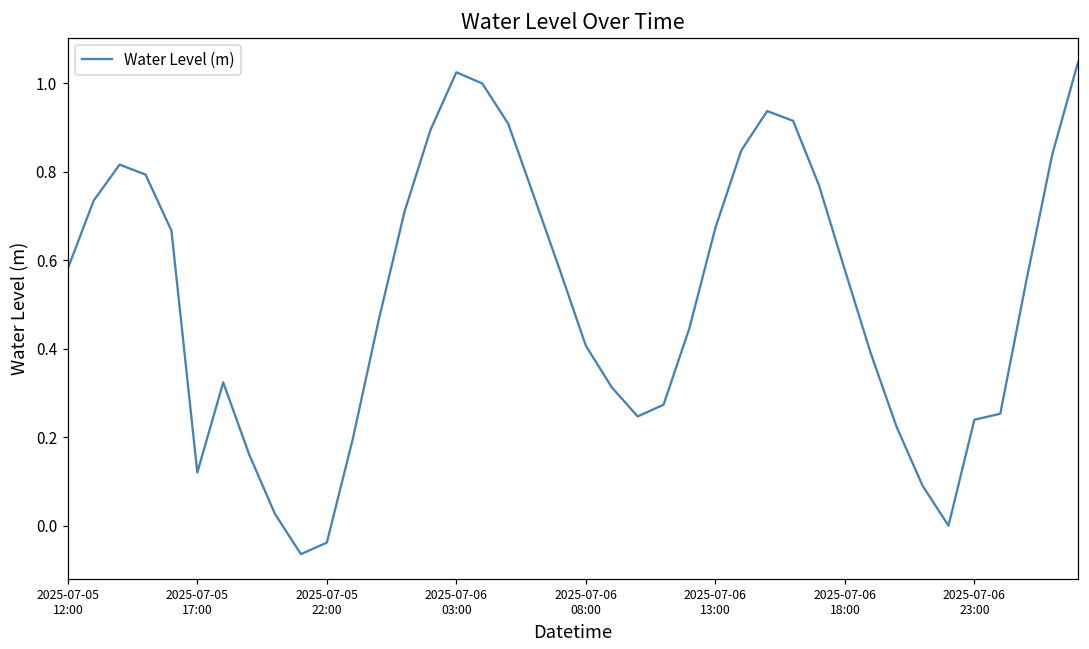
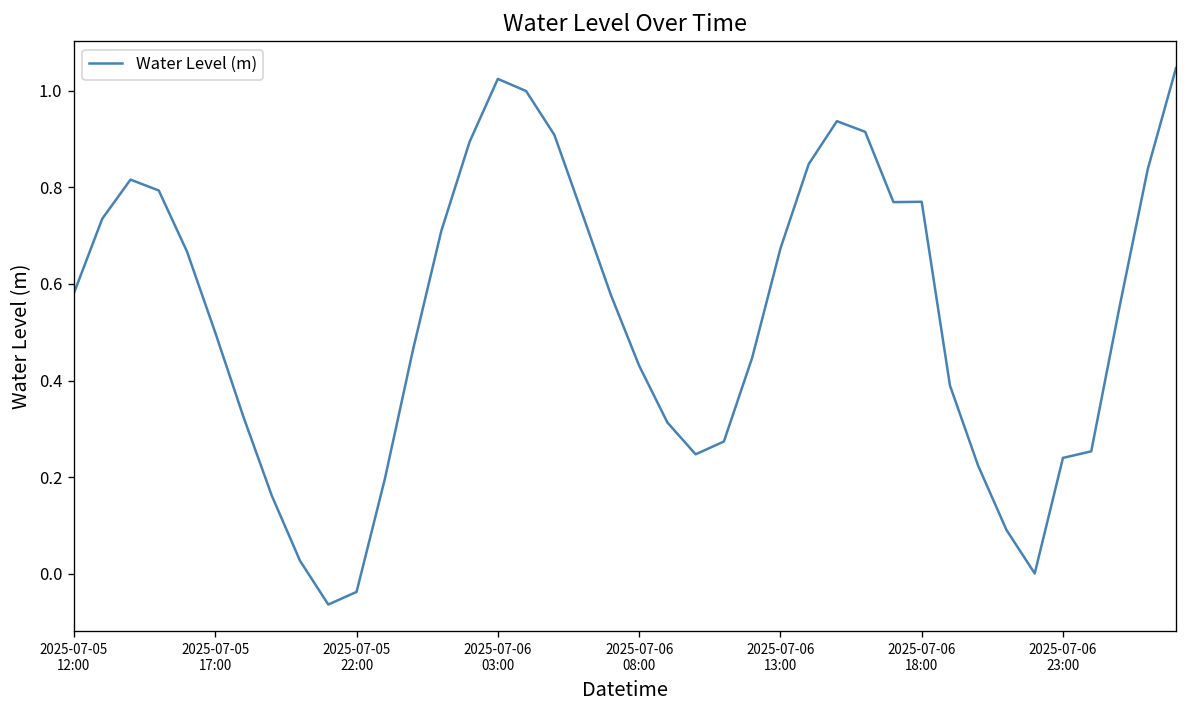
2025-07-05 17:00: 0.12 -> 0.50
2025-07-06 08:00: 0.41 -> 0.43
2025-07-06 18:00: 0.58 -> 0.77
